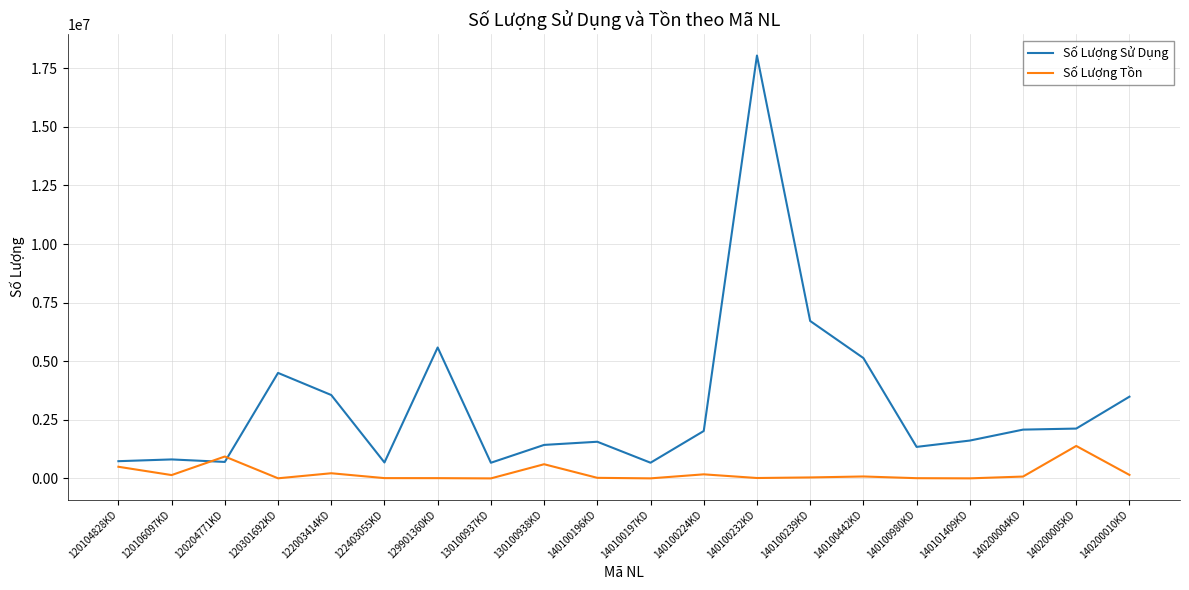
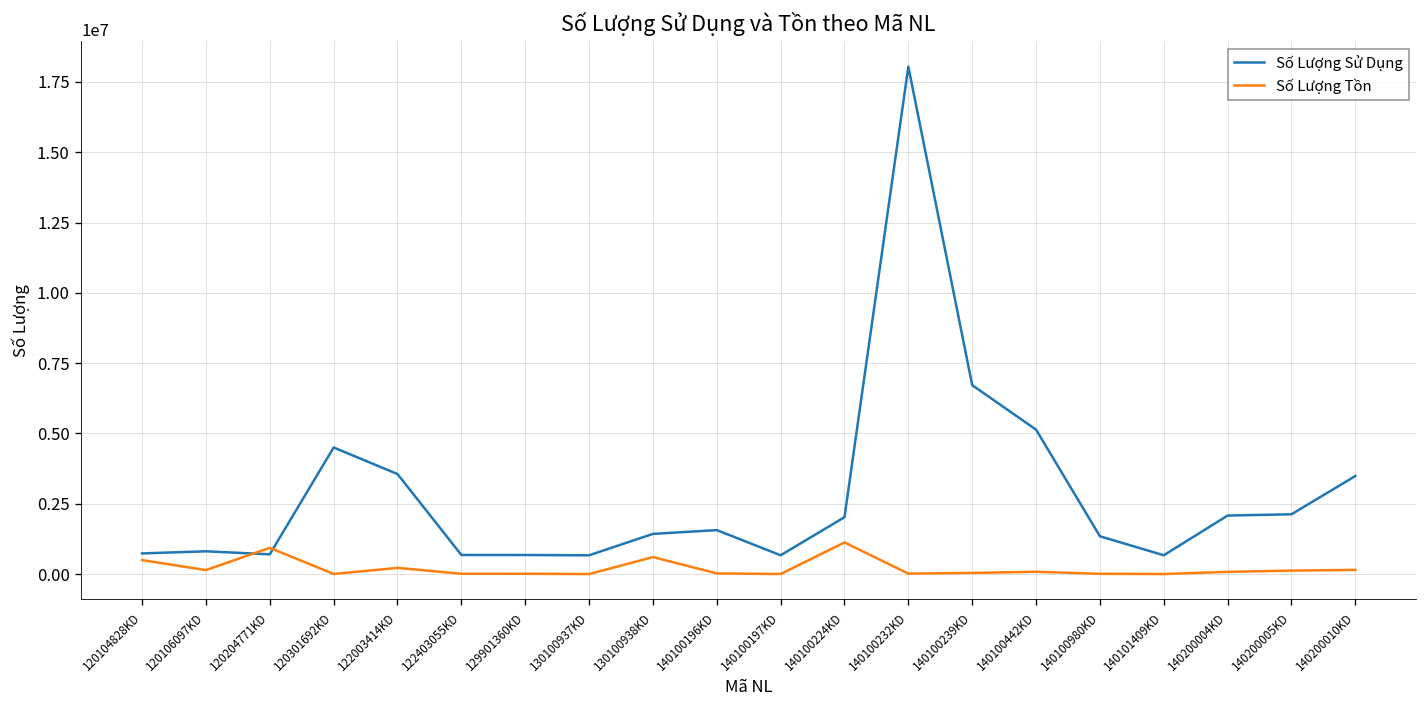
Số Lượng Sử Dụng, 129901360KD: 5600000 -> 700000
Số Lượng Tồn, 140100224KD: 200000 -> 1100000
Số Lượng Sử Dụng, 140101409KD: 1600000 -> 700000
Số Lượng Tồn, 140200005KD: 1400000 -> 100000
